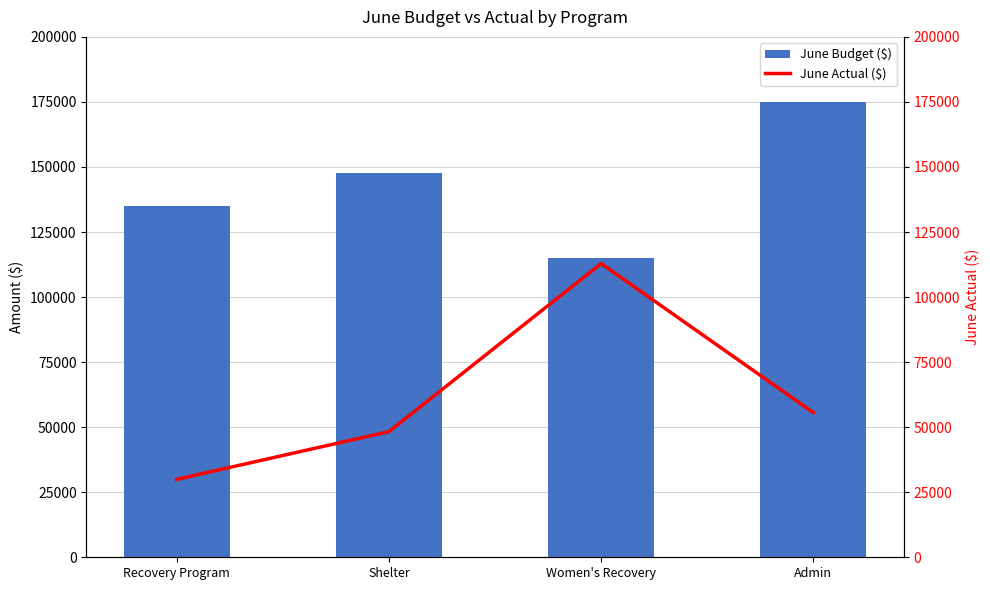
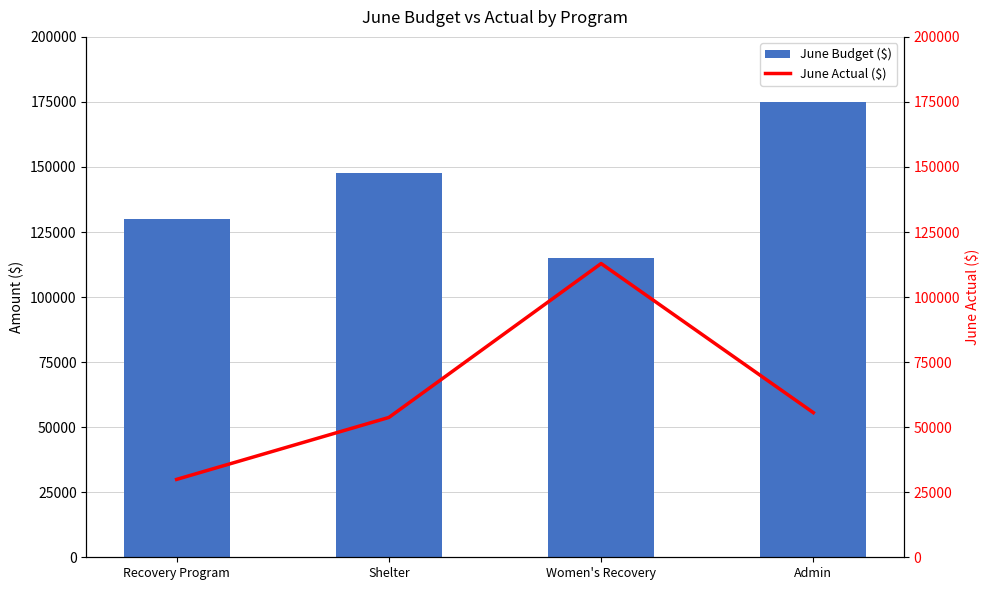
June Budget ($), Recovery Program: 135000 -> 130000
June Actual ($), Shelter: 48000 -> 54000
